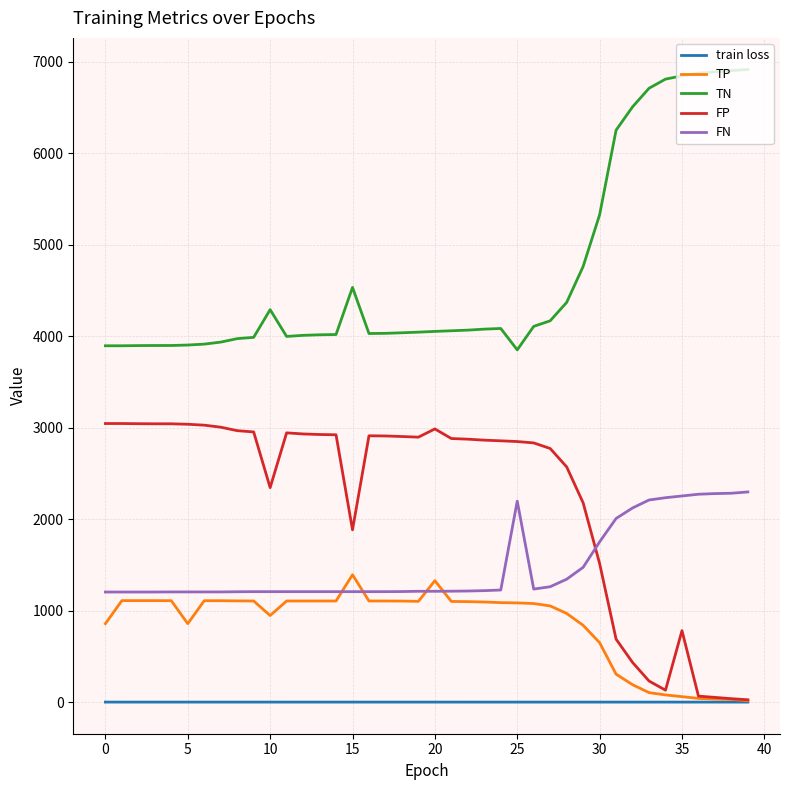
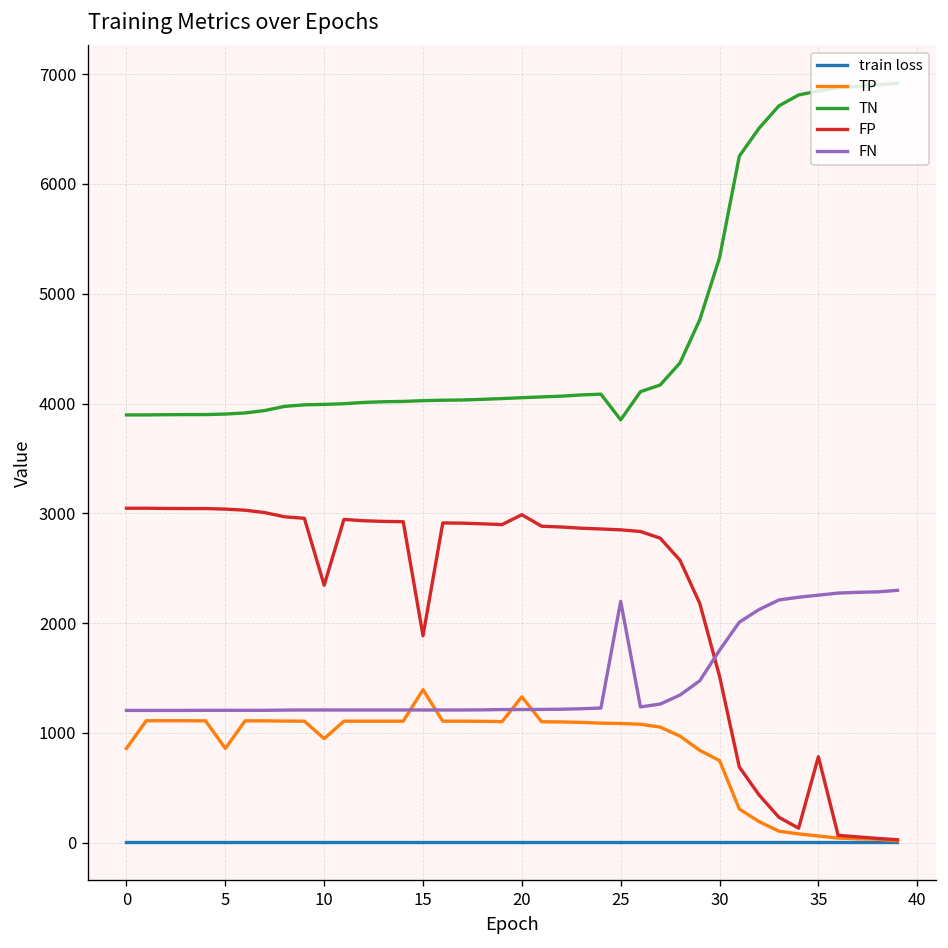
TN, 10: 4300 -> 4000
TN, 15: 4500 -> 4000
TP, 30: 650 -> 750
